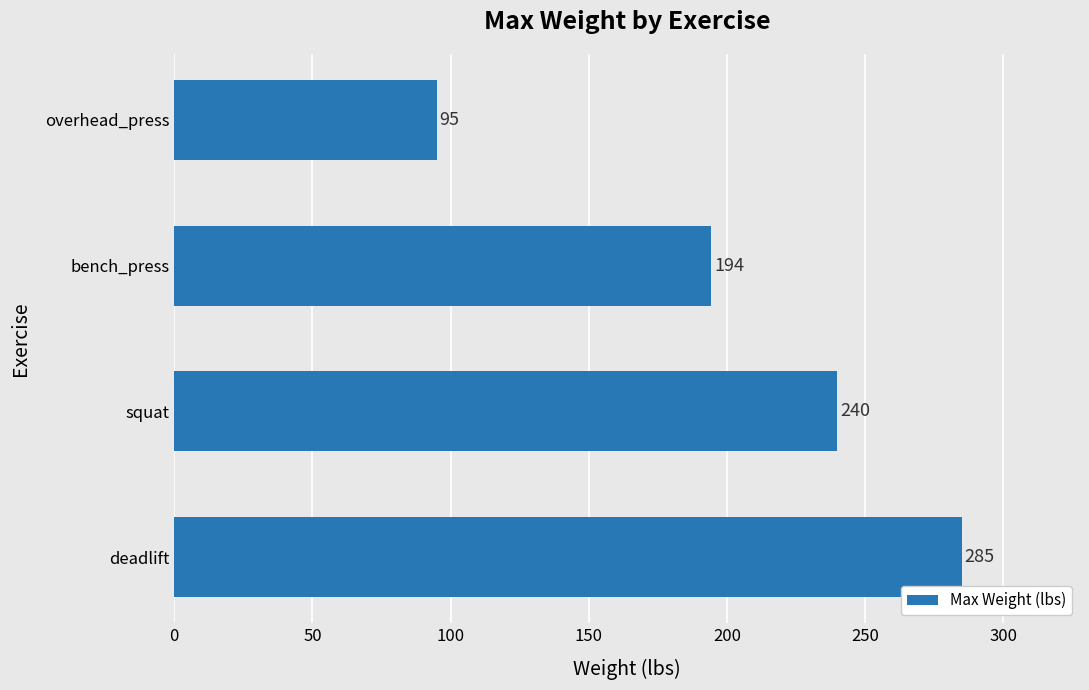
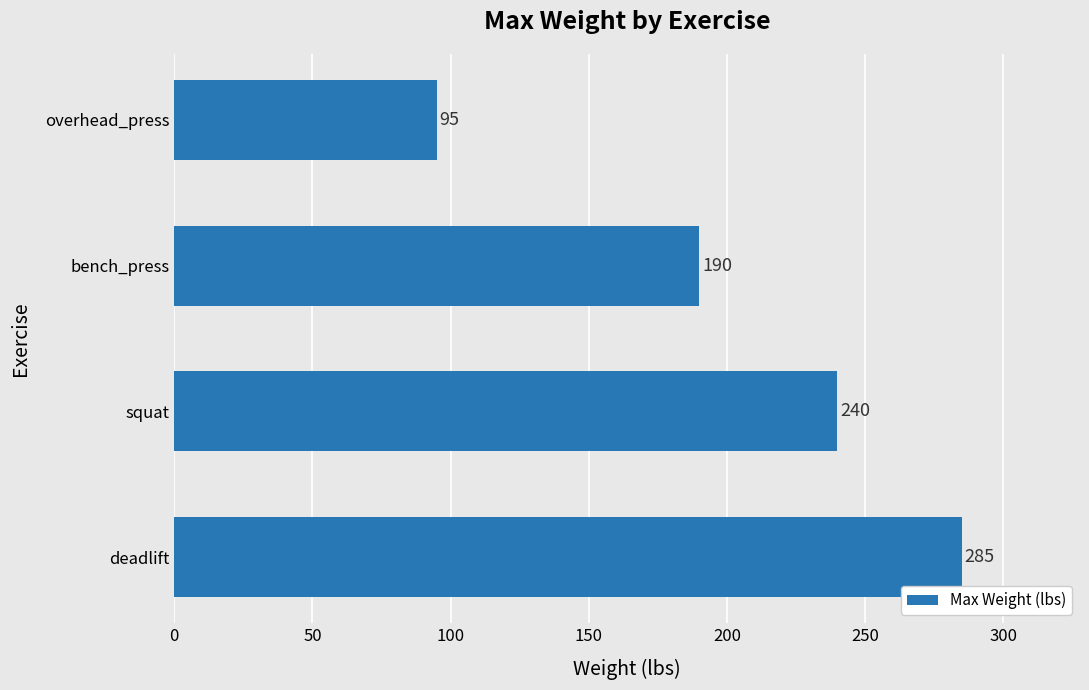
bench_press: 194 -> 190
